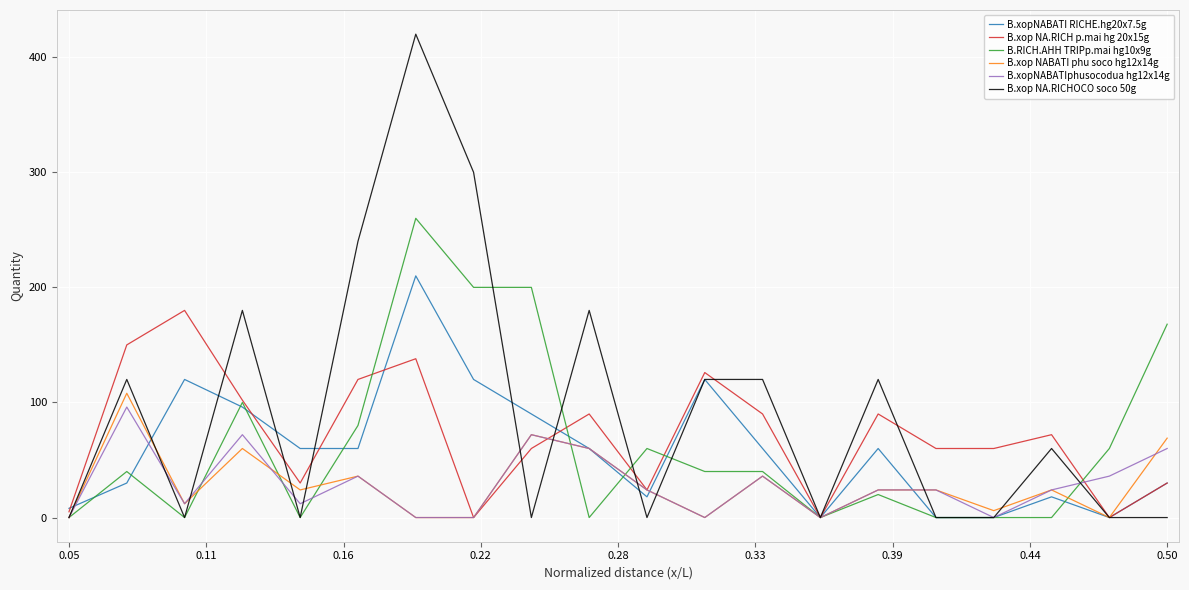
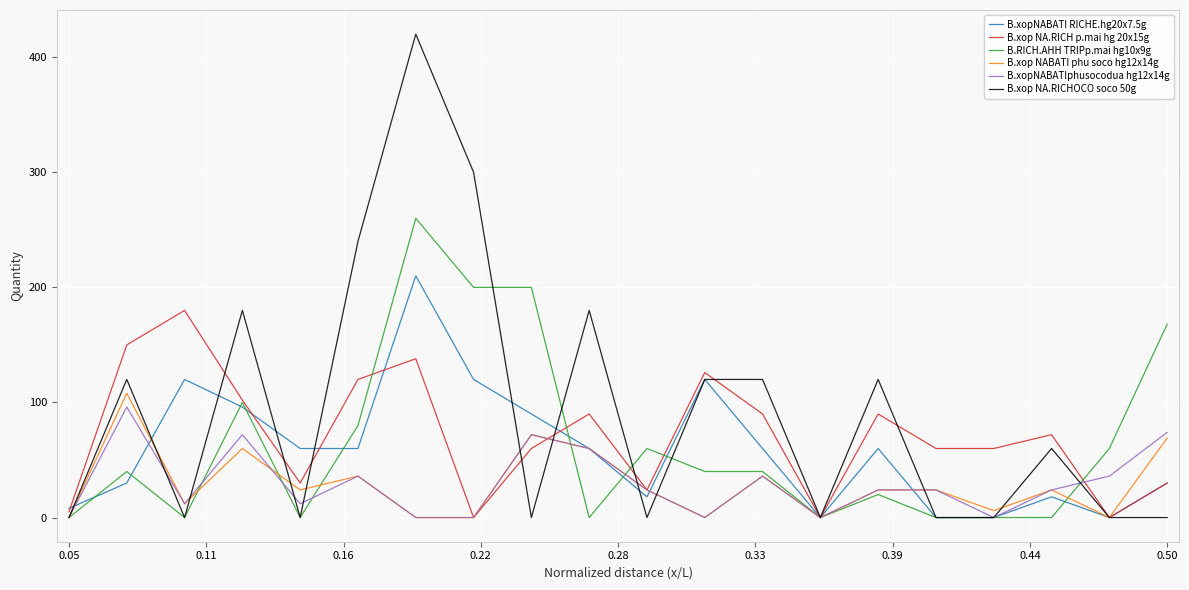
B.xopNABATIphusocodua hg12x14g, 0.50: 60 -> 74
